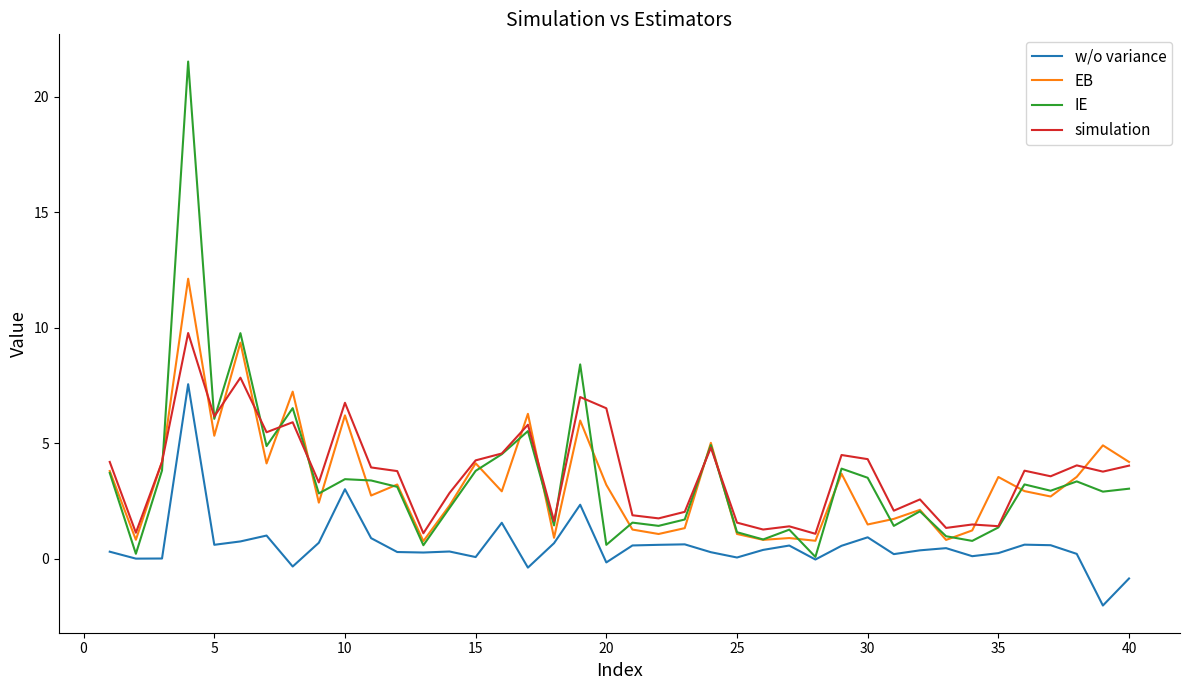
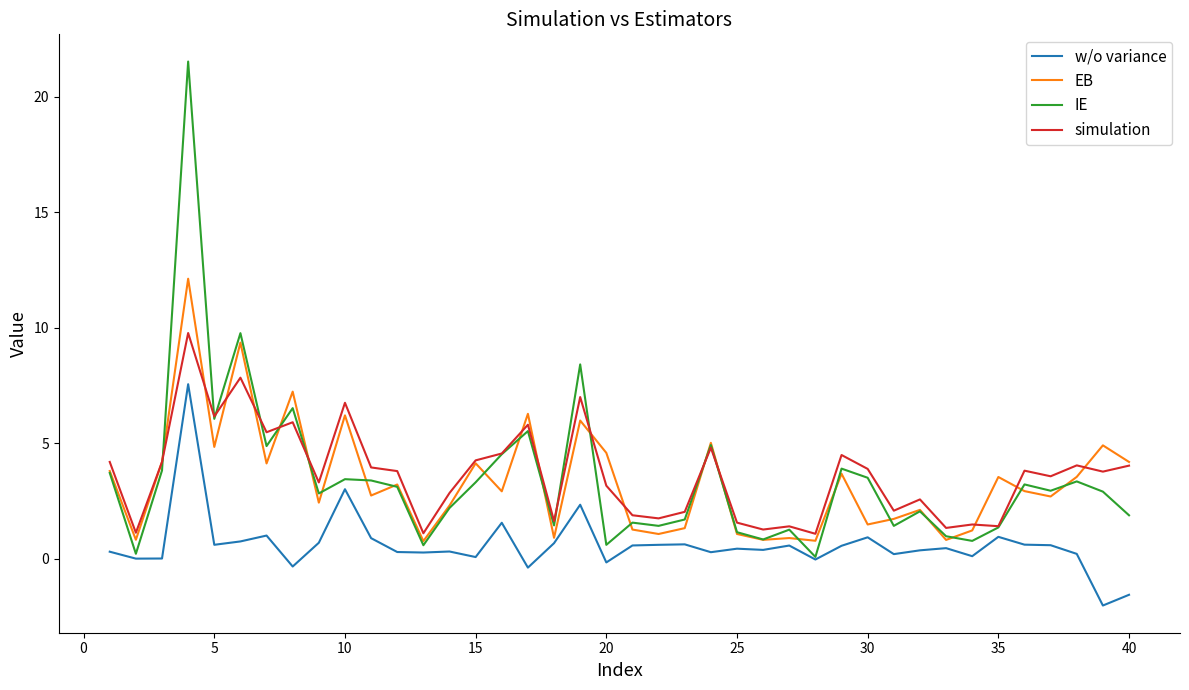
EB, 5: 5.3 -> 4.8
IE, 15: 3.8 -> 3.3
EB, 20: 3.2 -> 4.6
simulation, 20: 6.5 -> 3.2
w/o variance, 25: 0.0 -> 0.4
simulation, 30: 4.3 -> 3.9
w/o variance, 35: 0.2 -> 0.9
w/o variance, 40: -0.9 -> -1.6
IE, 40: 3.0 -> 1.9
